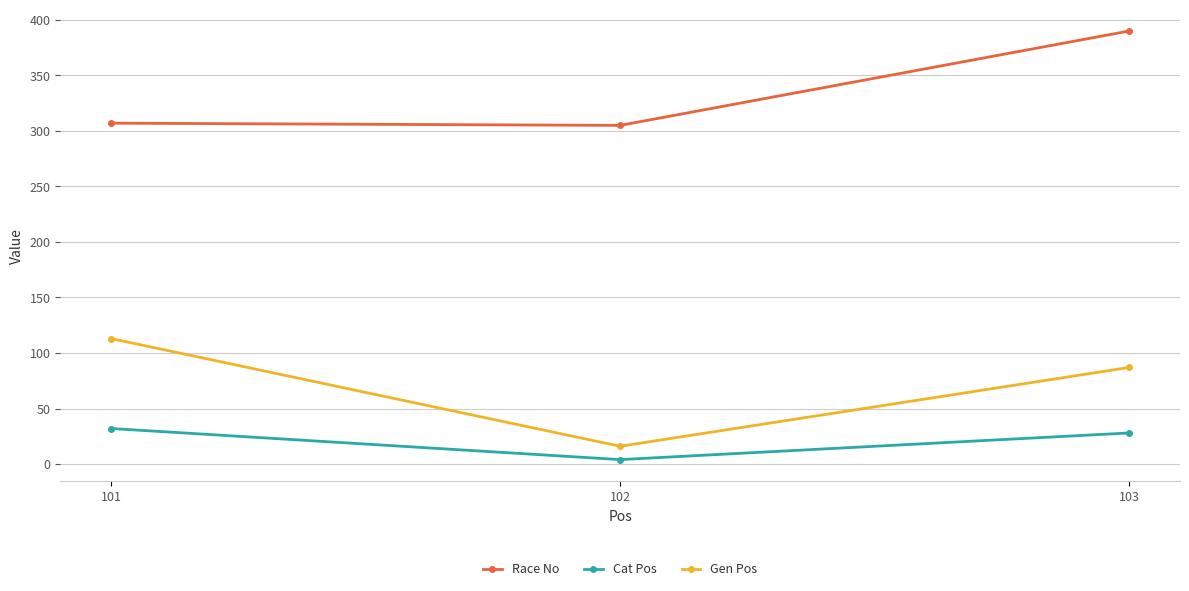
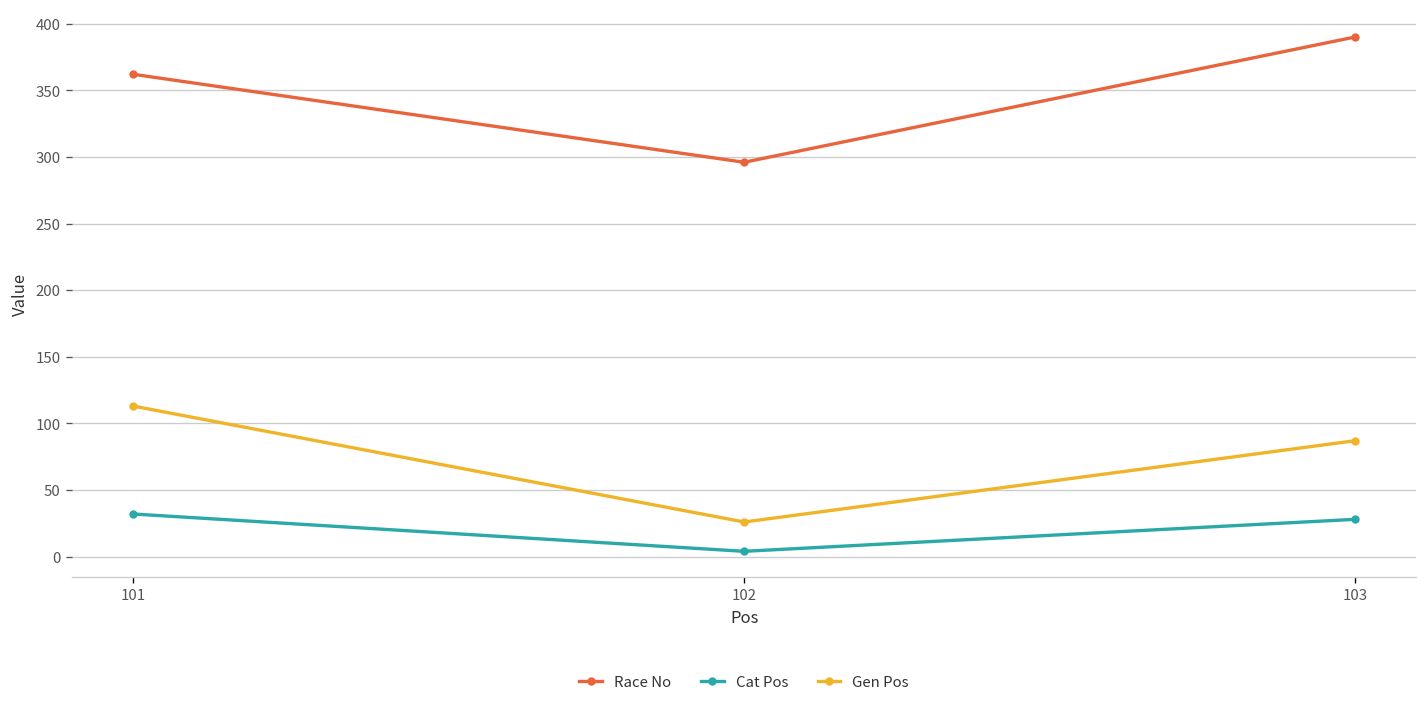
Race No, 101: 307 -> 362
Race No, 102: 305 -> 296
Gen Pos, 102: 16 -> 26
